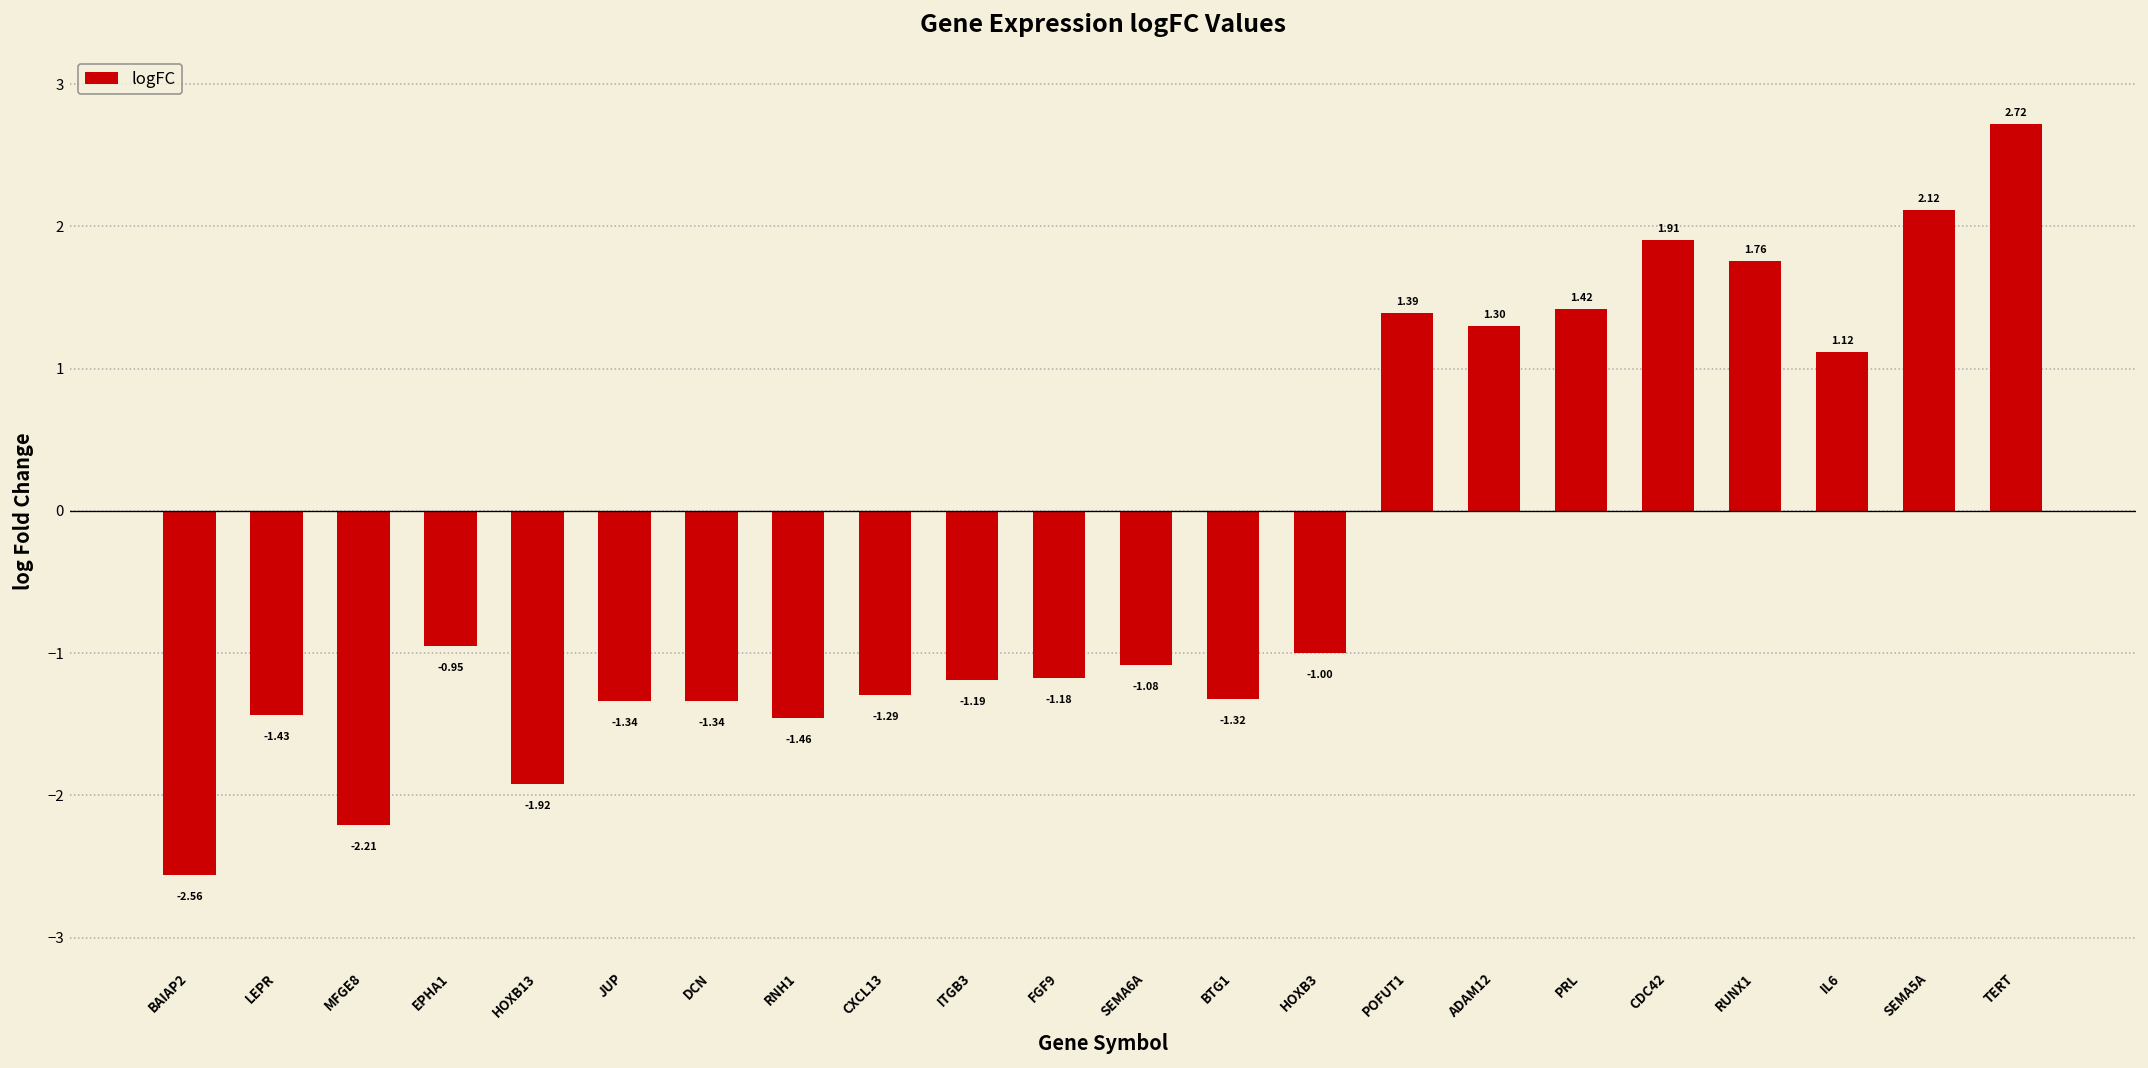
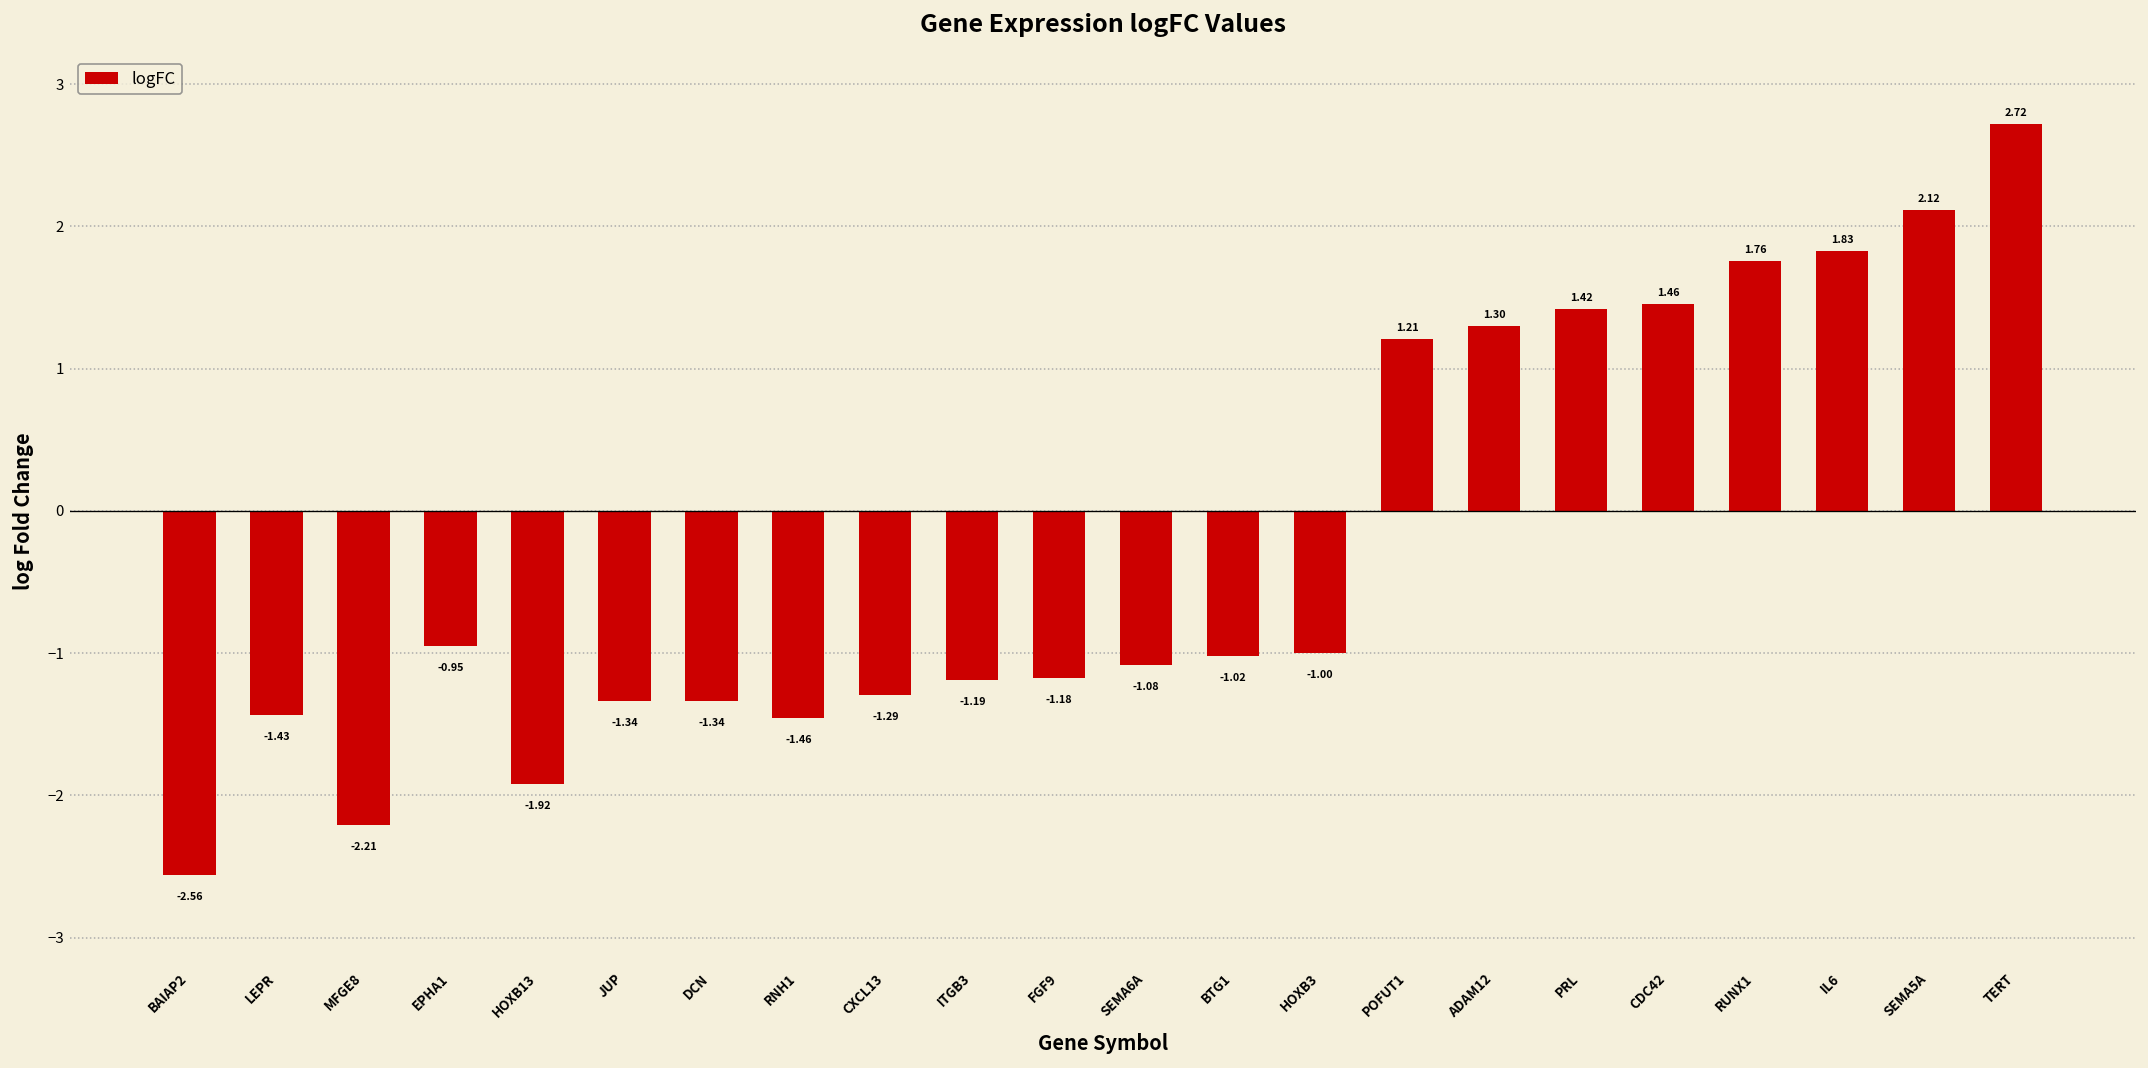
BTG1: -1.32 -> -1.02
POFUT1: 1.39 -> 1.21
CDC42: 1.91 -> 1.46
IL6: 1.12 -> 1.83
